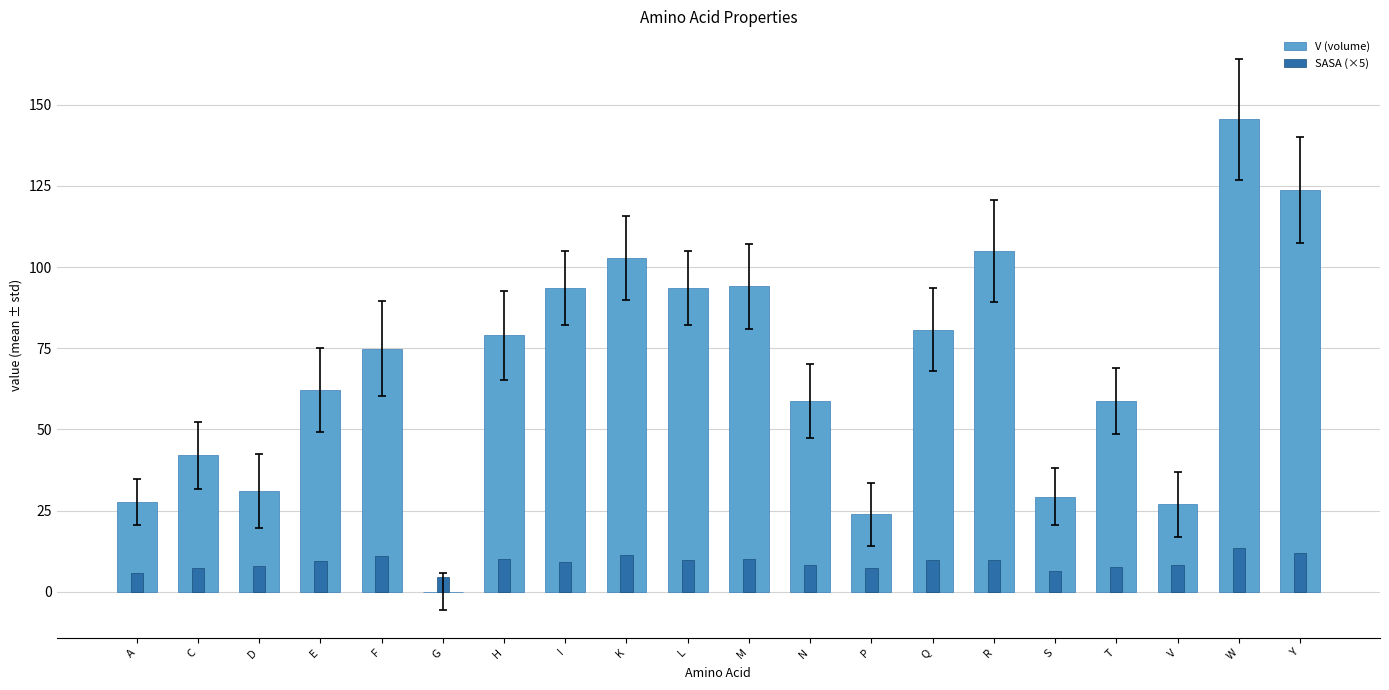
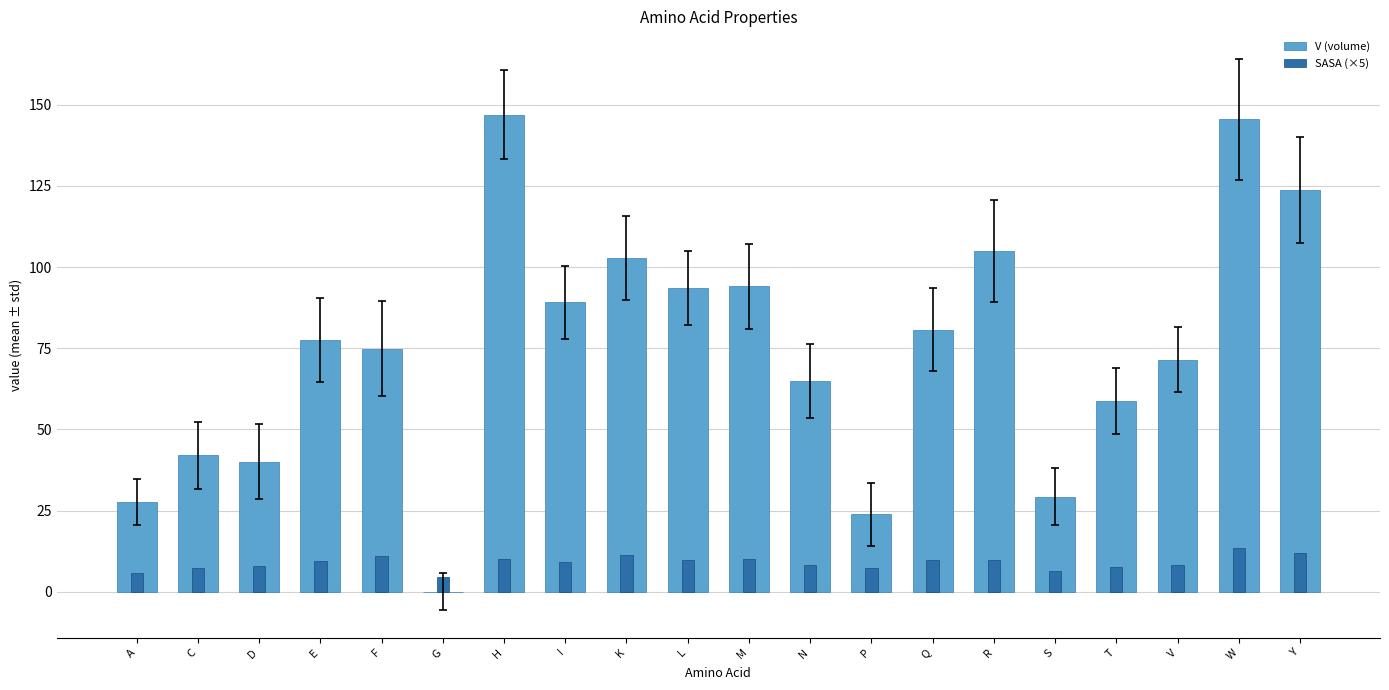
V (volume), D: 31 -> 40
V (volume), E: 62 -> 78
V (volume), H: 79 -> 147
V (volume), I: 94 -> 89
V (volume), N: 59 -> 65
V (volume), V: 27 -> 72
